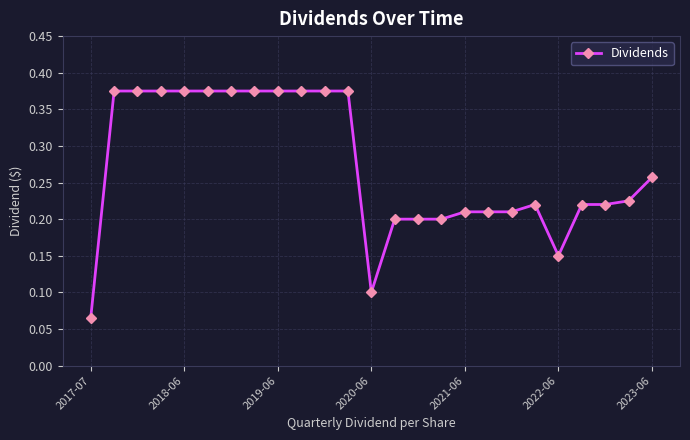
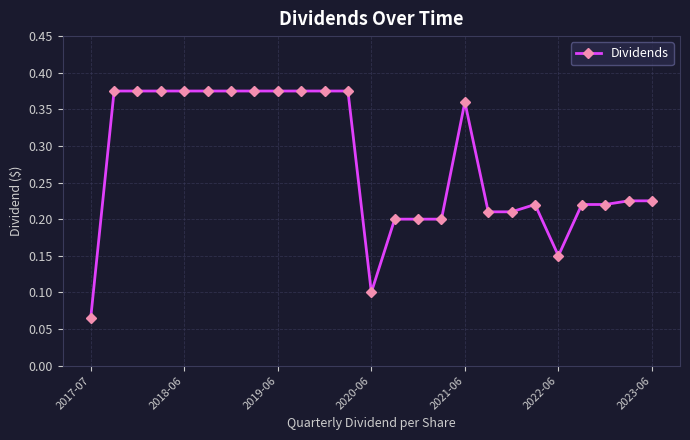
2021-06: 0.21 -> 0.36
2023-06: 0.26 -> 0.23
